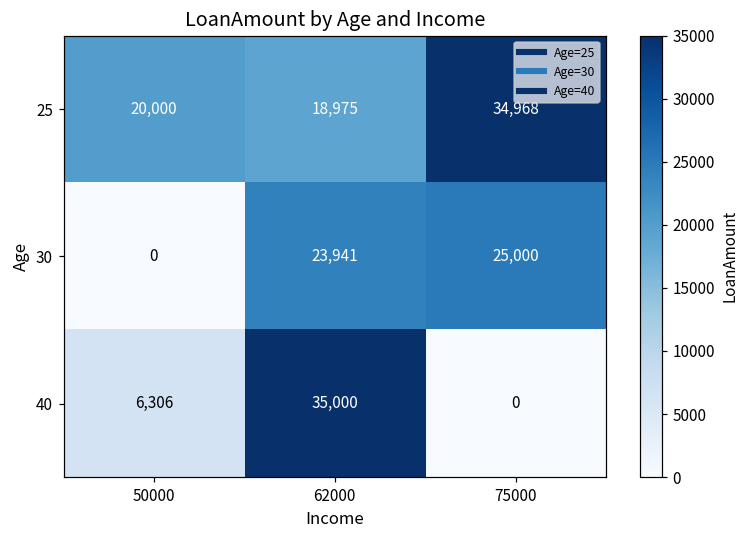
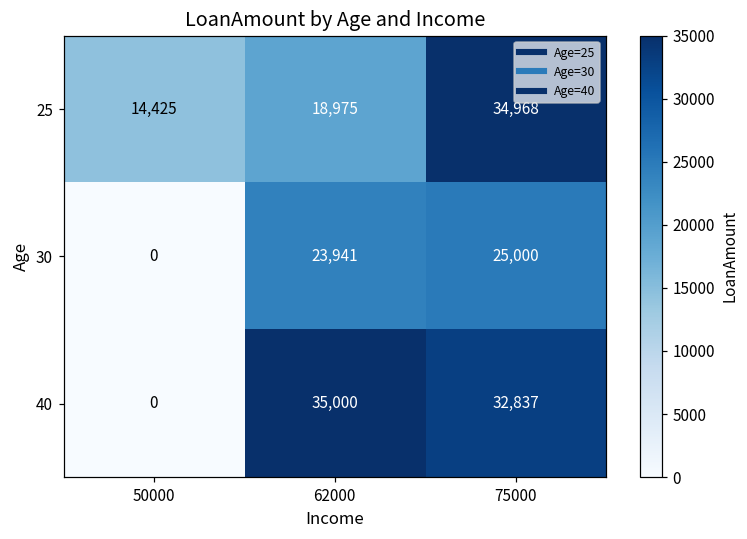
25, 50000: 20,000 -> 14,425
40, 50000: 6,306 -> 0
40, 75000: 0 -> 32,837
